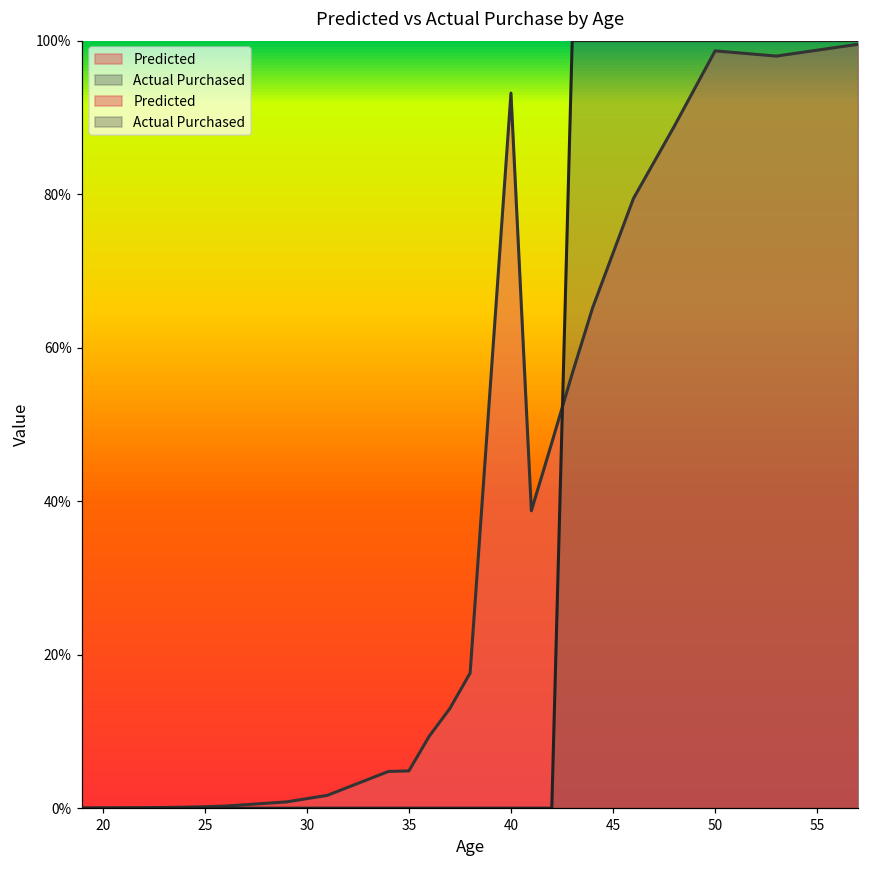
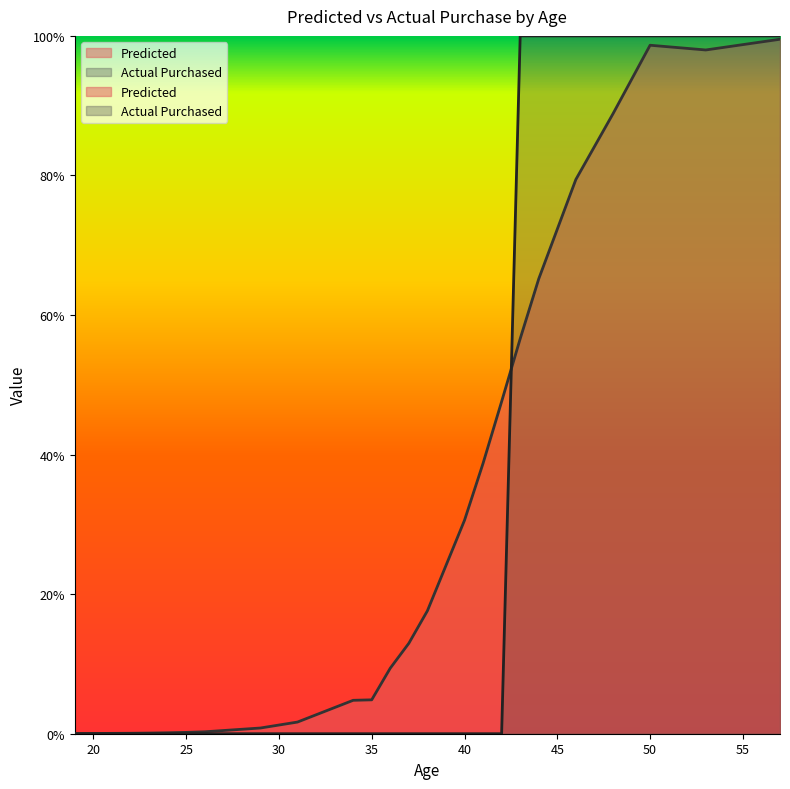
Predicted, 40: 93% -> 31%
